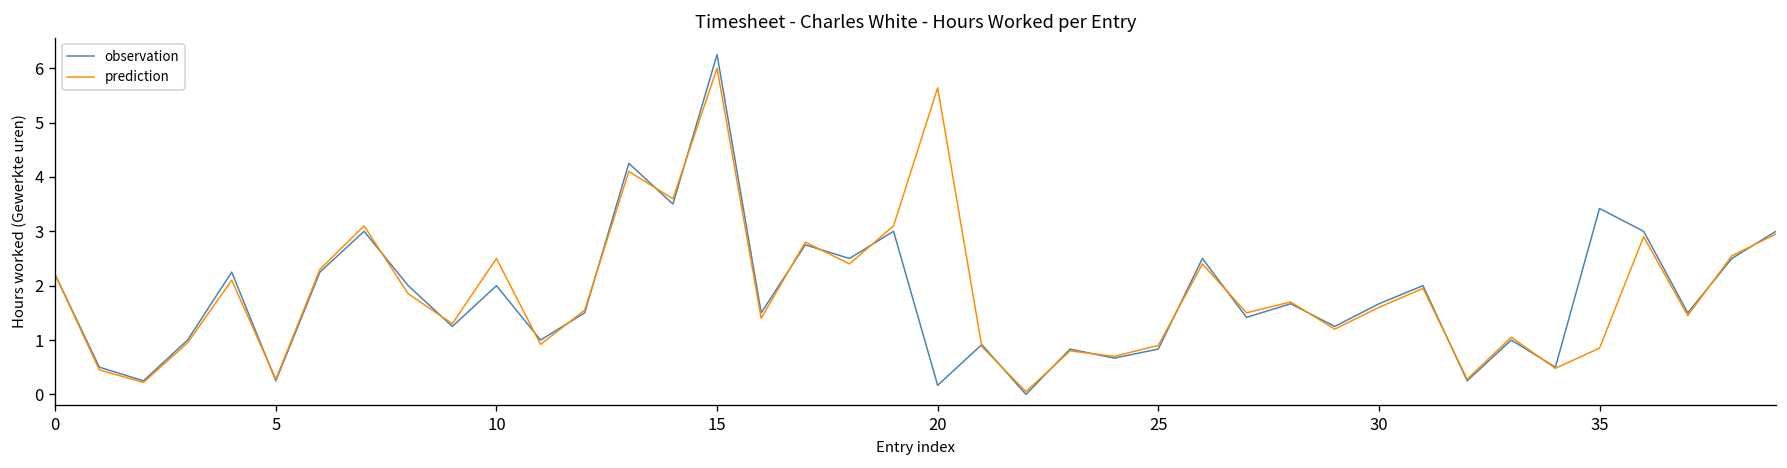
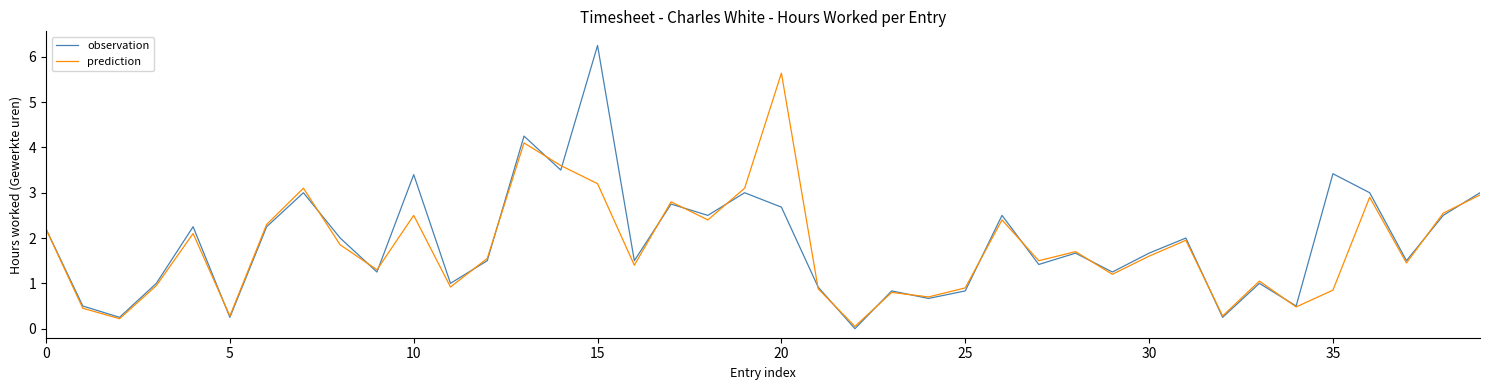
observation, 10: 2.0 -> 3.4
prediction, 15: 6.0 -> 3.2
observation, 20: 0.2 -> 2.7
